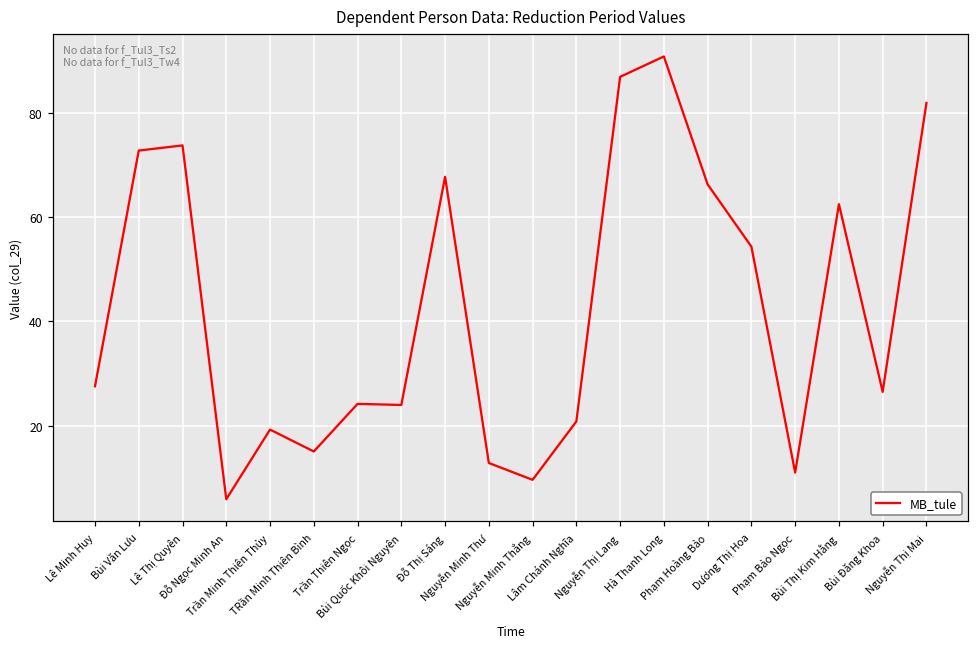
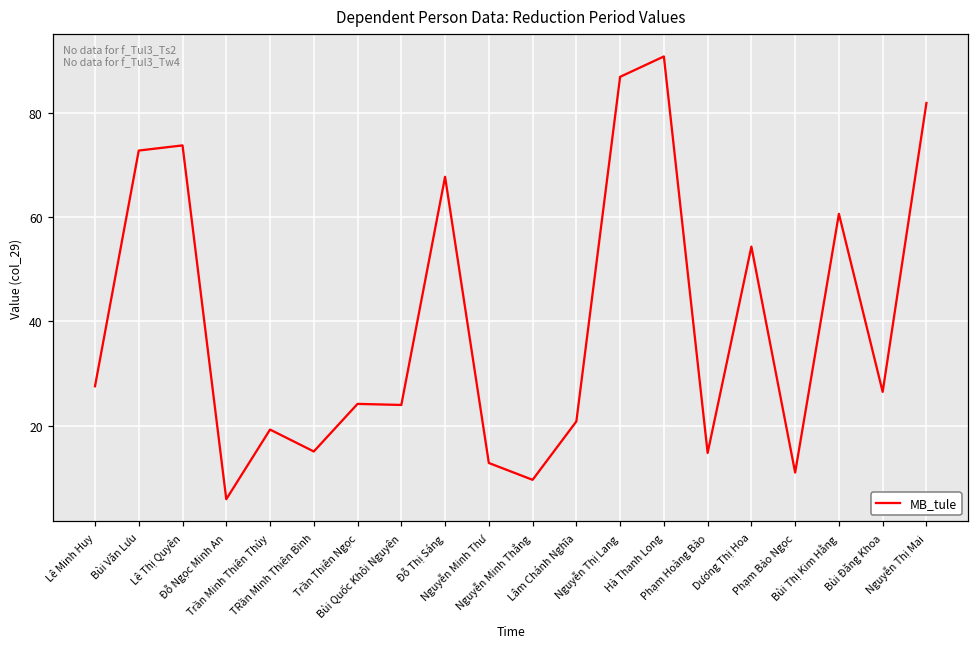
Phạm Hoàng Bảo: 66 -> 15
Bùi Thị Kim Hằng: 62 -> 61
